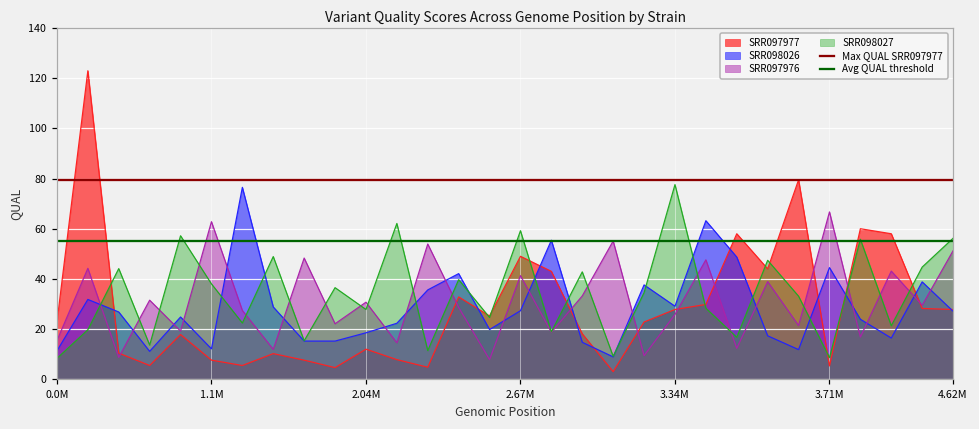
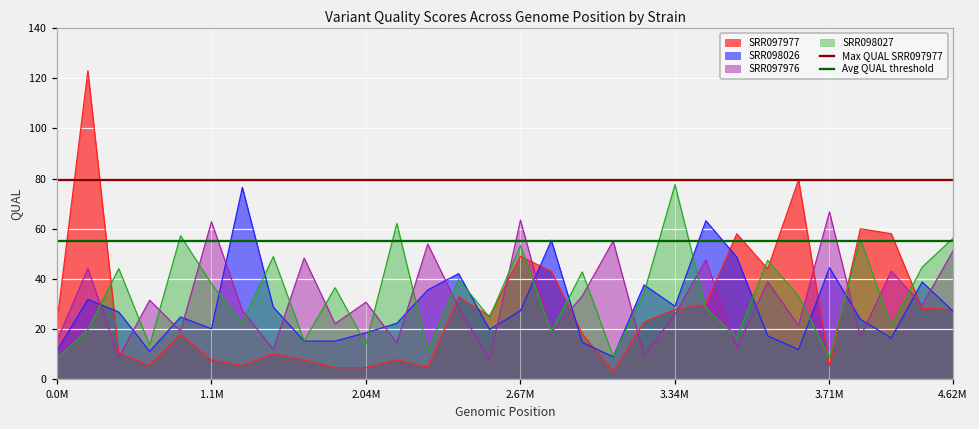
SRR098026, 1.1M: 12 -> 20
SRR097977, 2.04M: 12 -> 5
SRR098027, 2.04M: 28 -> 14
SRR097976, 2.67M: 41 -> 63
SRR098027, 2.67M: 59 -> 53
